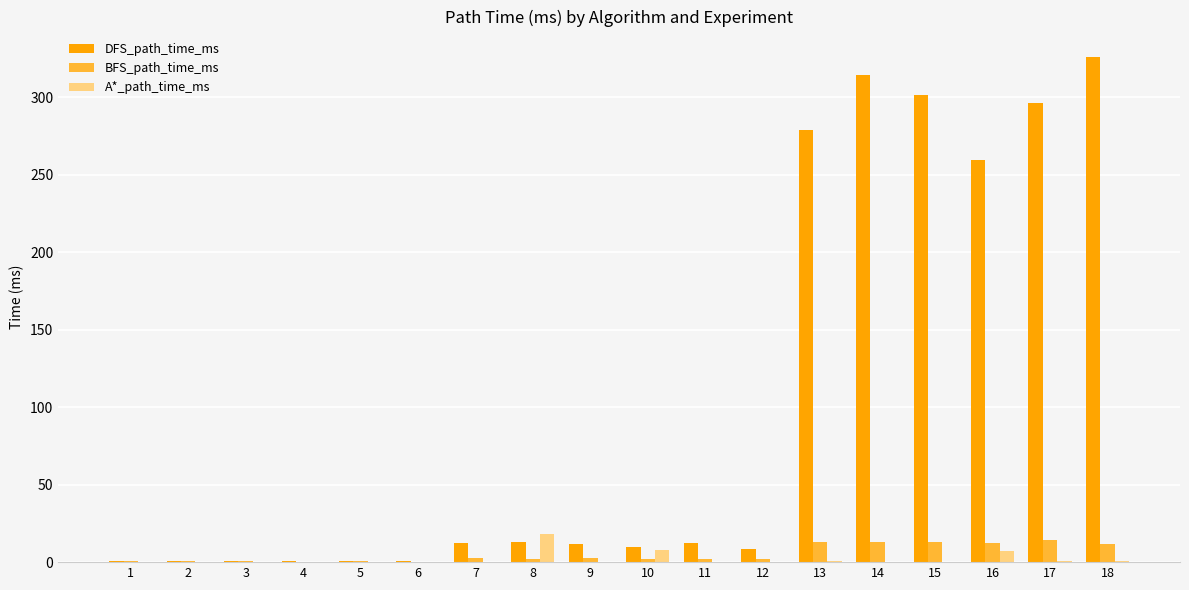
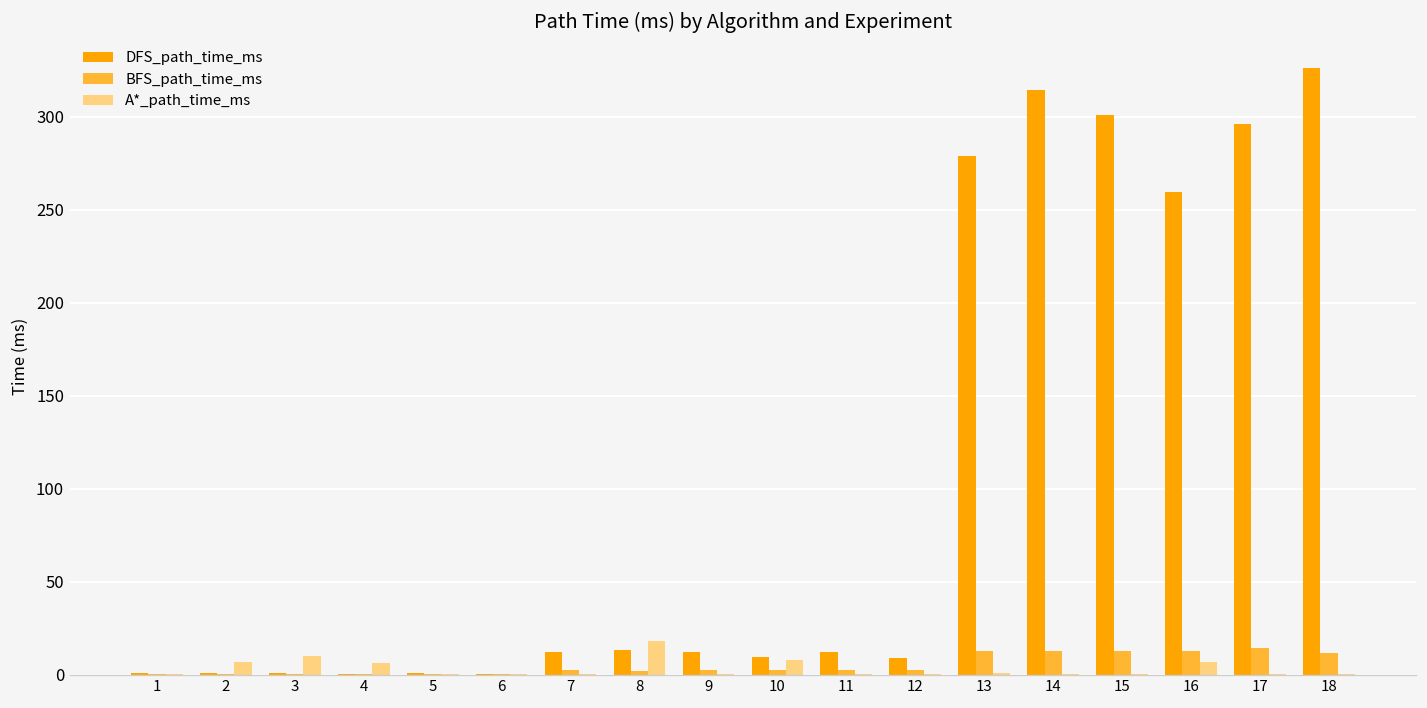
A*_path_time_ms, 2: 0 -> 7
A*_path_time_ms, 3: 0 -> 10
A*_path_time_ms, 4: 0 -> 6
